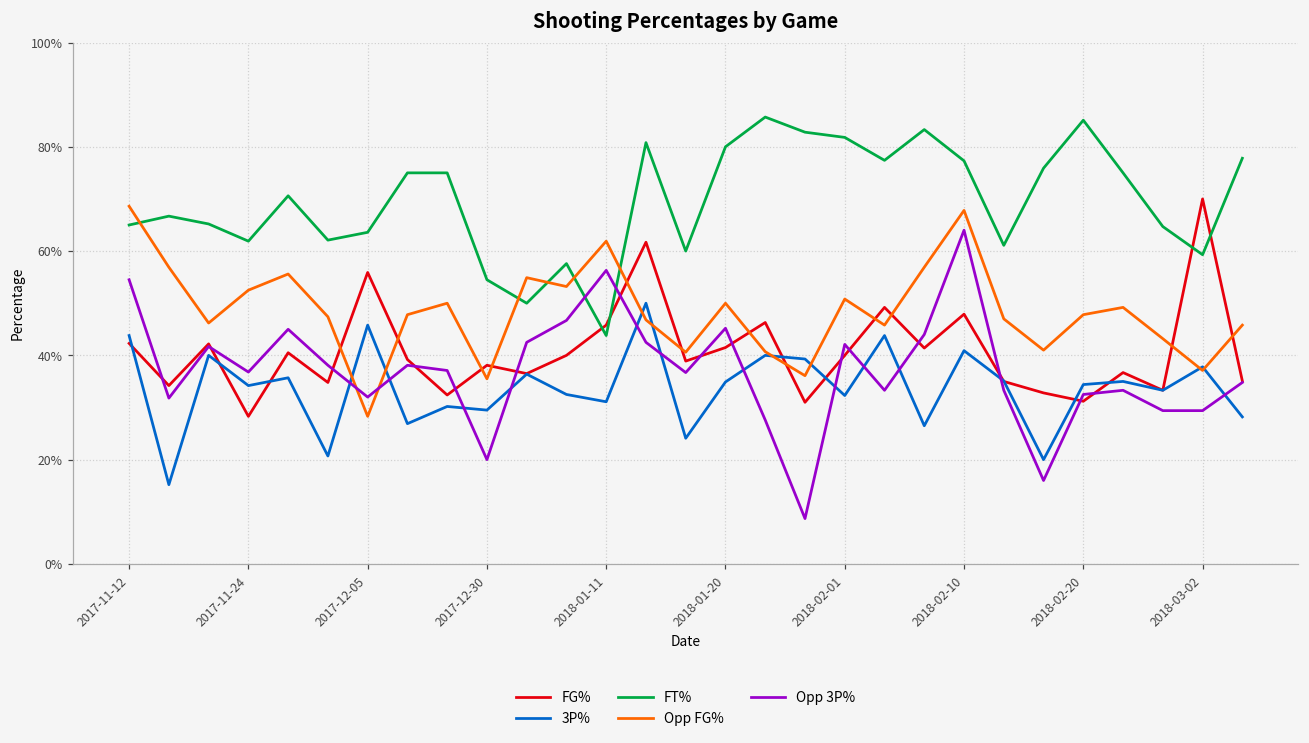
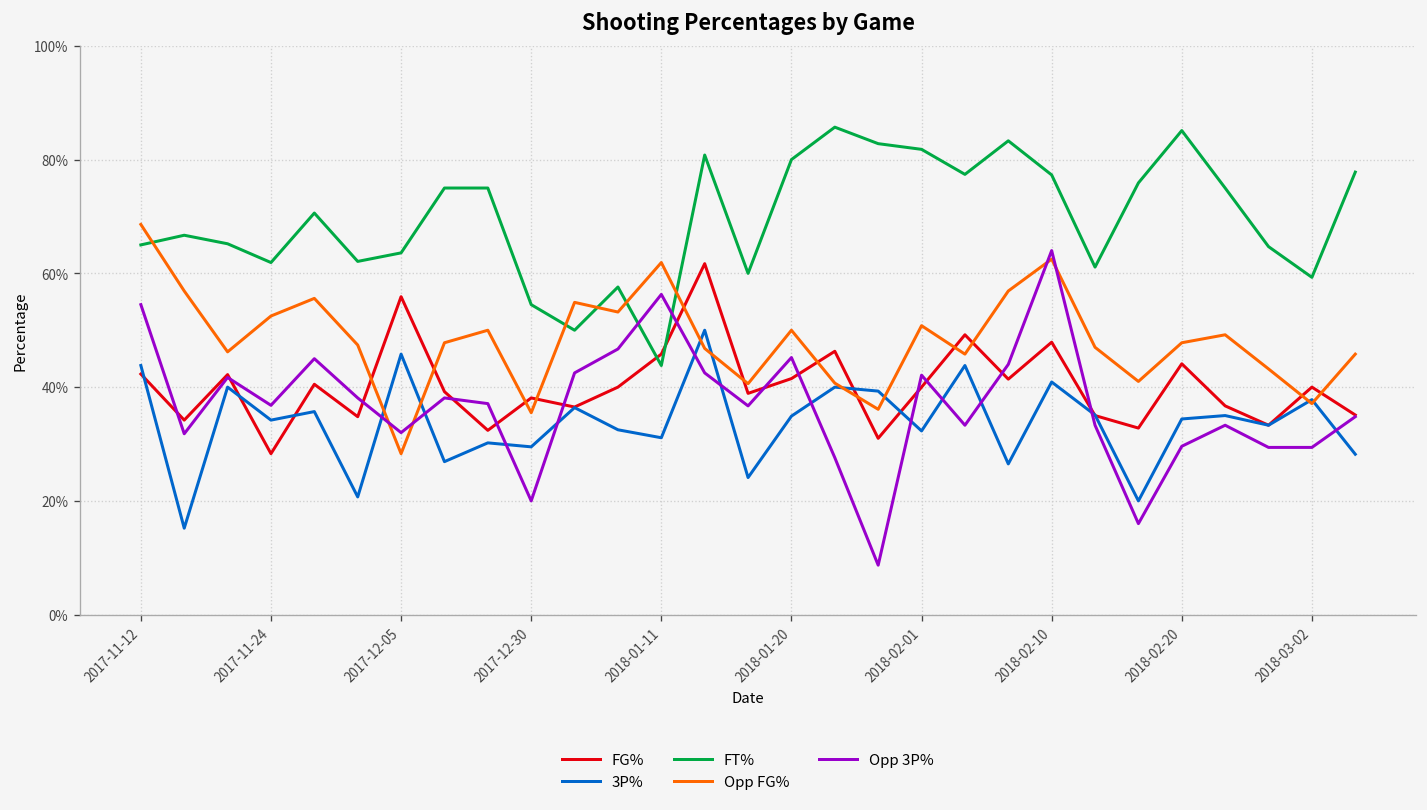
Opp FG%, 2018-02-10: 68% -> 63%
FG%, 2018-02-20: 31% -> 44%
Opp 3P%, 2018-02-20: 33% -> 30%
FG%, 2018-03-02: 70% -> 40%
